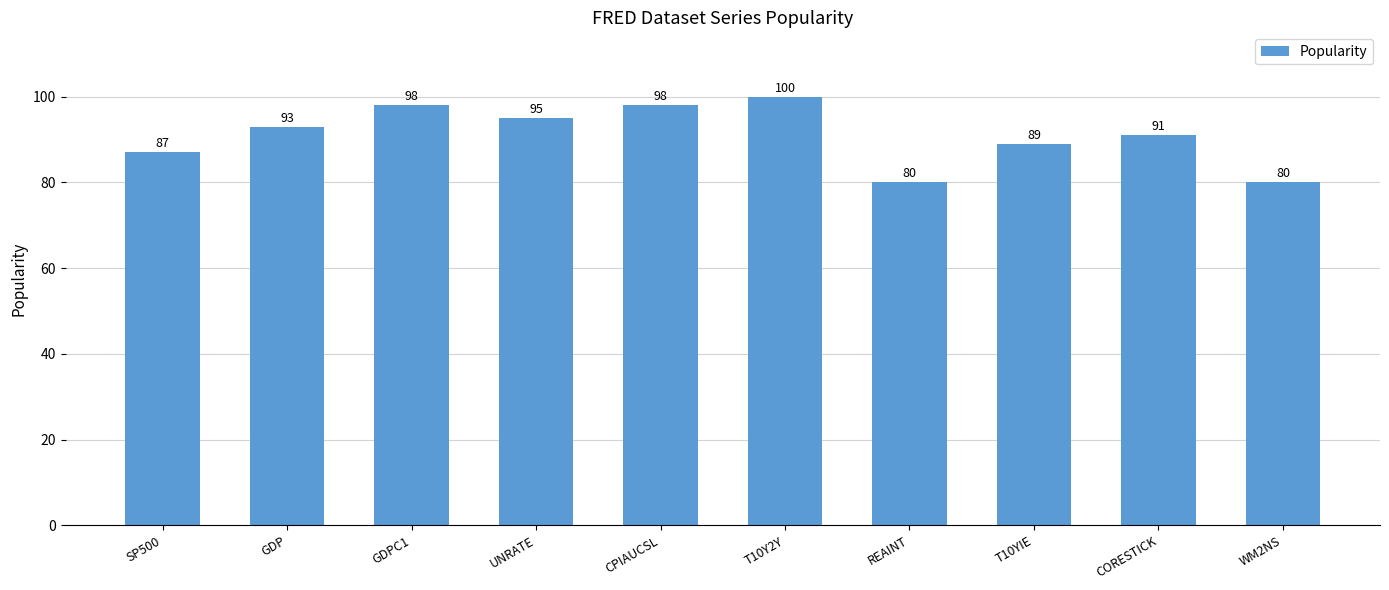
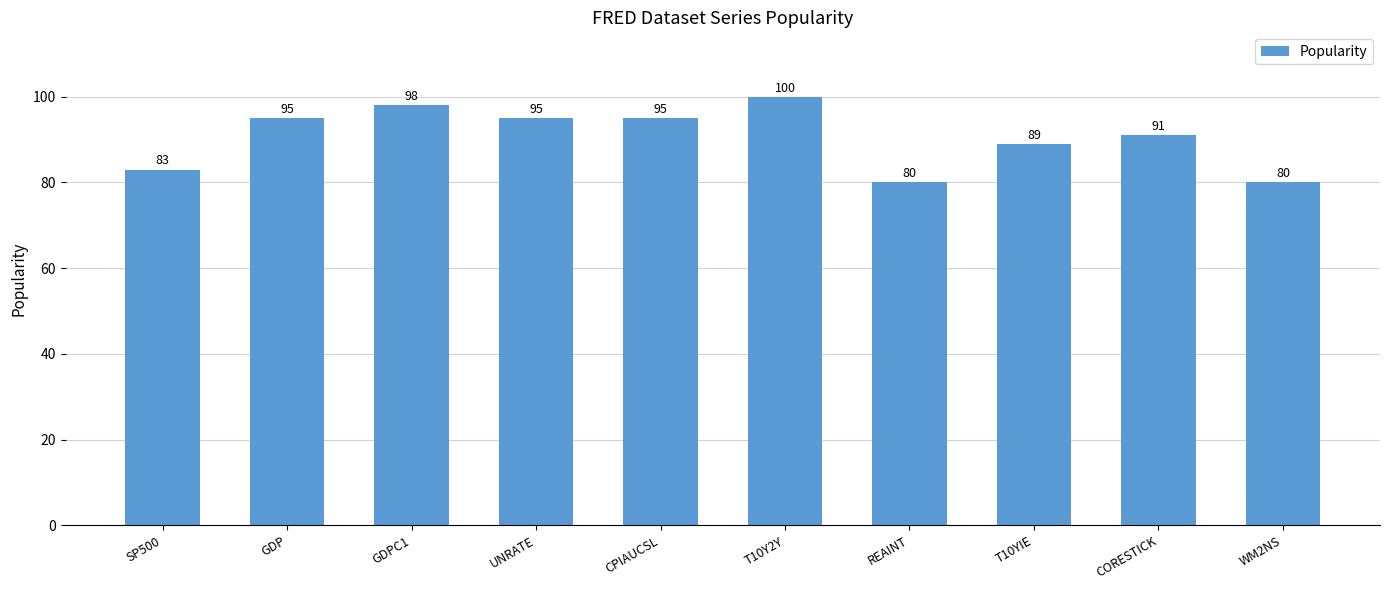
SP500: 87 -> 83
GDP: 93 -> 95
CPIAUCSL: 98 -> 95
